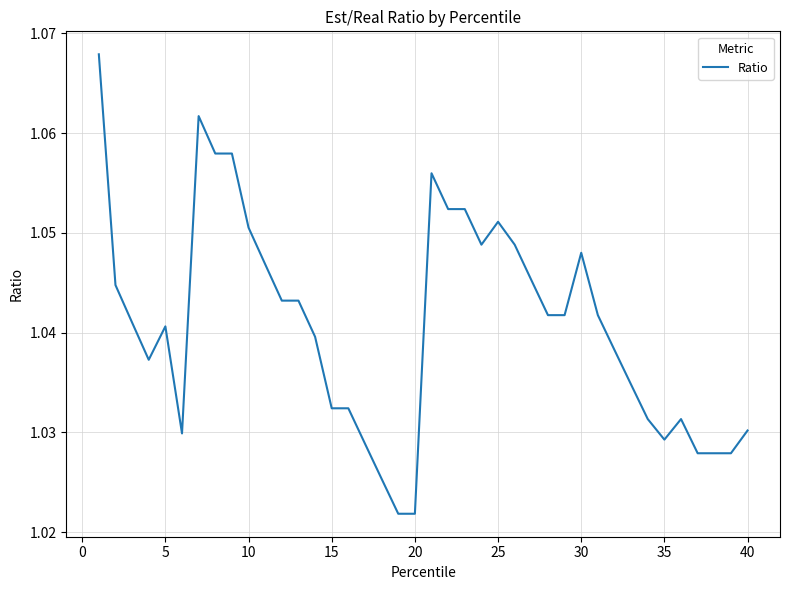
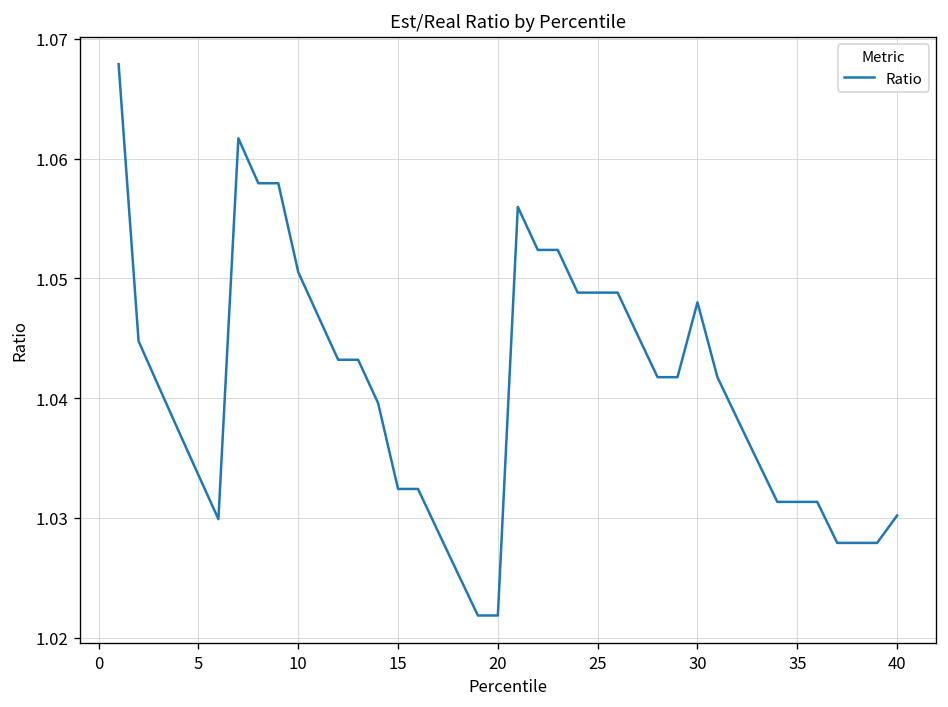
5: 1.041 -> 1.034
25: 1.051 -> 1.049
35: 1.029 -> 1.031
